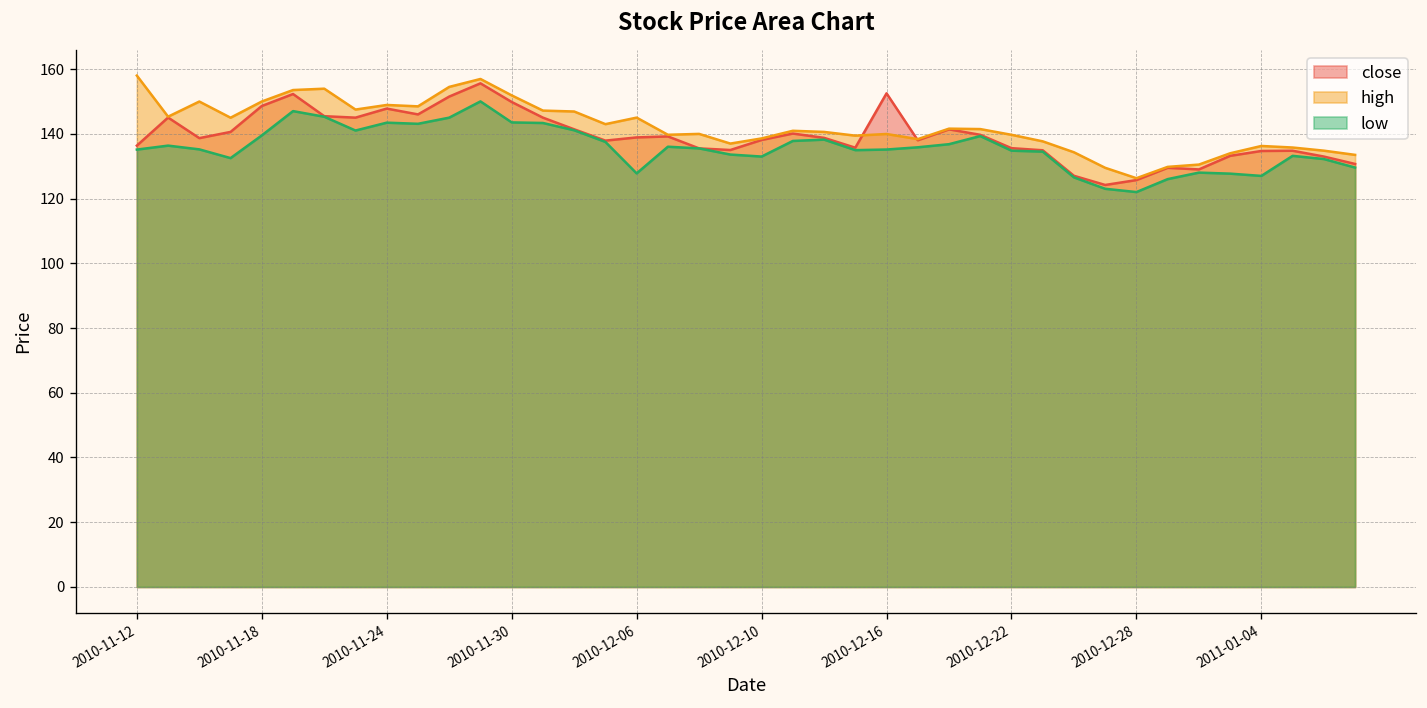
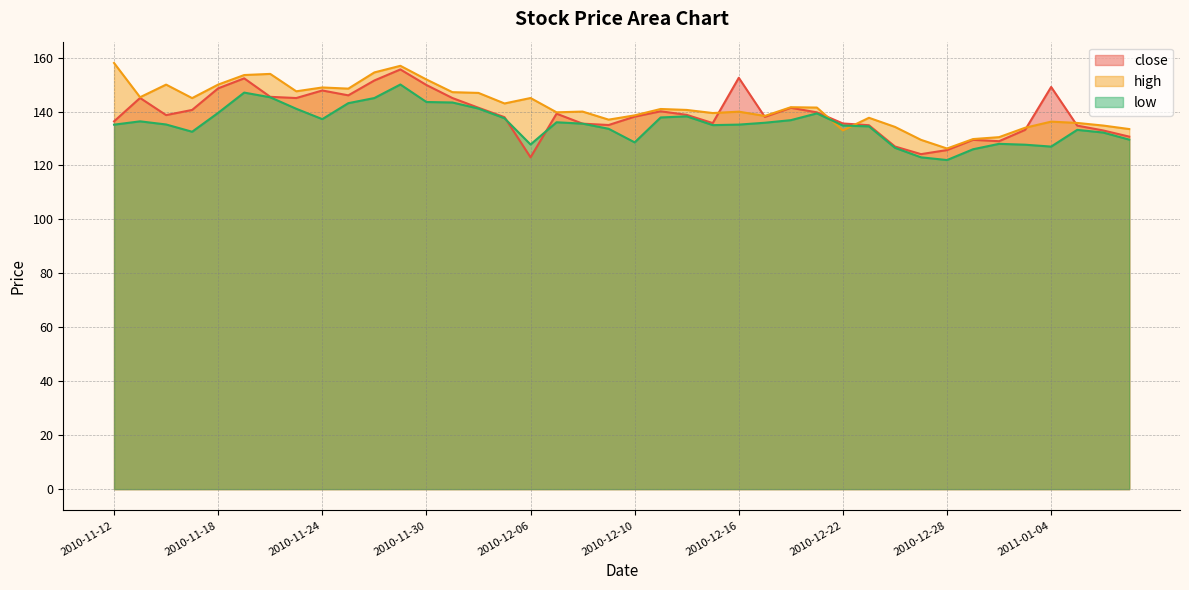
low, 2010-11-24: 143 -> 137
close, 2010-12-06: 139 -> 123
low, 2010-12-10: 133 -> 129
high, 2010-12-22: 140 -> 133
close, 2011-01-04: 135 -> 149
